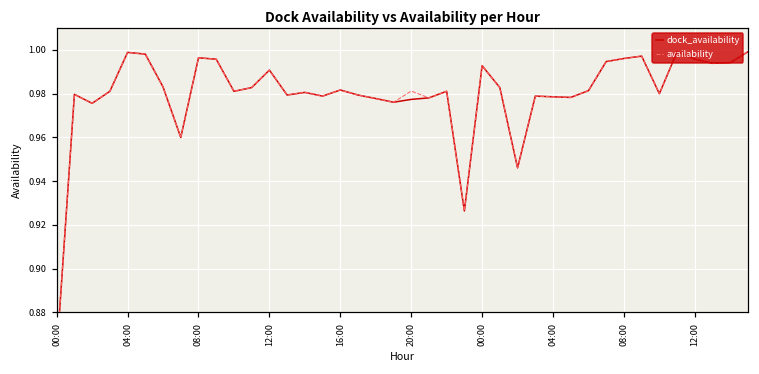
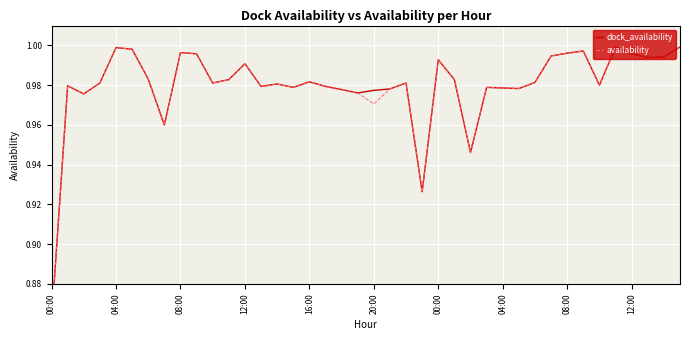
availability, 20:00: 0.981 -> 0.971
